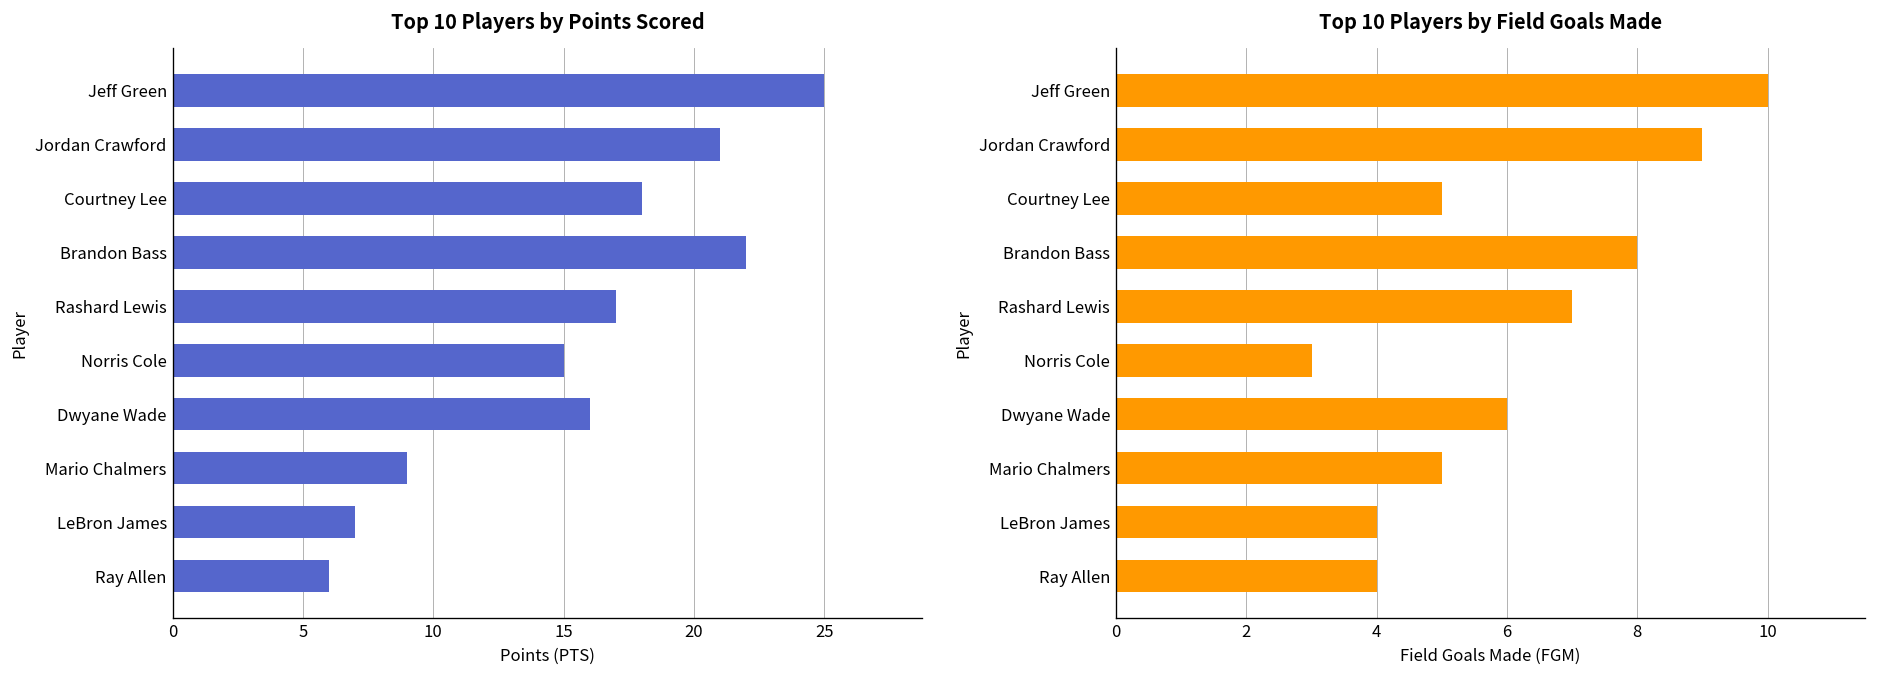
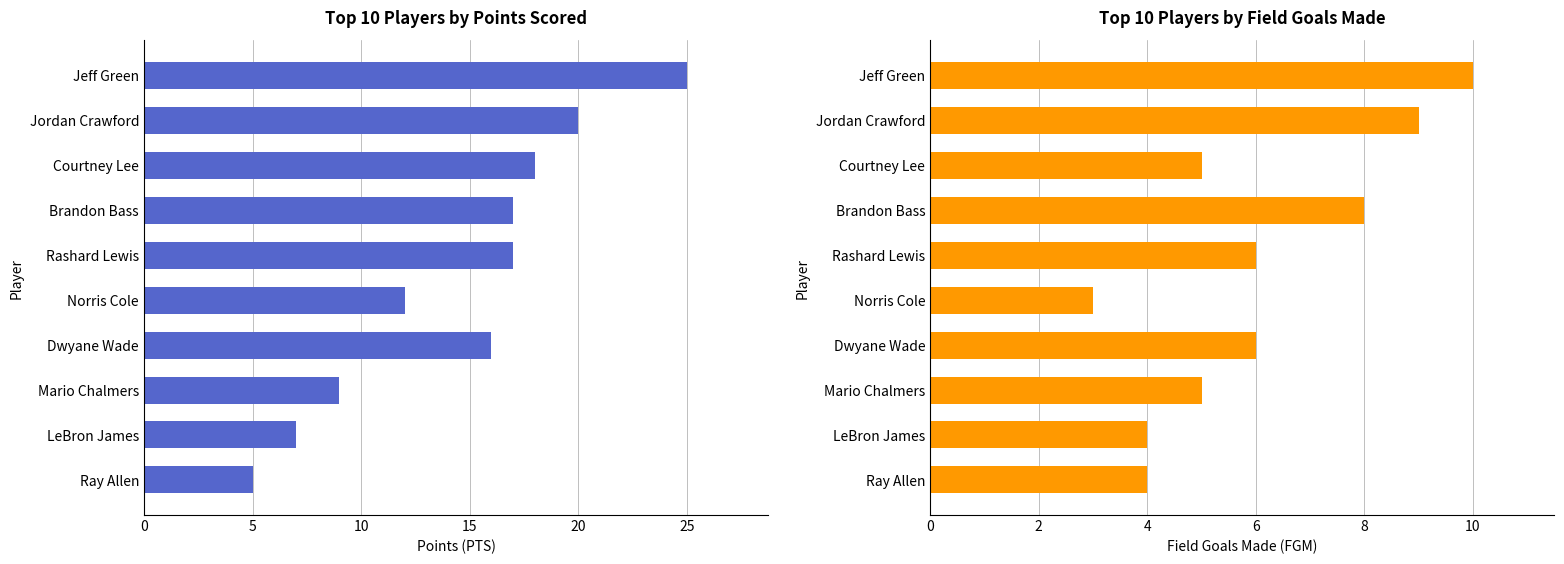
Top 10 Players by Points Scored, Jordan Crawford: 21 -> 20
Top 10 Players by Points Scored, Brandon Bass: 22 -> 17
Top 10 Players by Points Scored, Norris Cole: 15 -> 12
Top 10 Players by Points Scored, Ray Allen: 6 -> 5
Top 10 Players by Field Goals Made, Rashard Lewis: 7 -> 6
